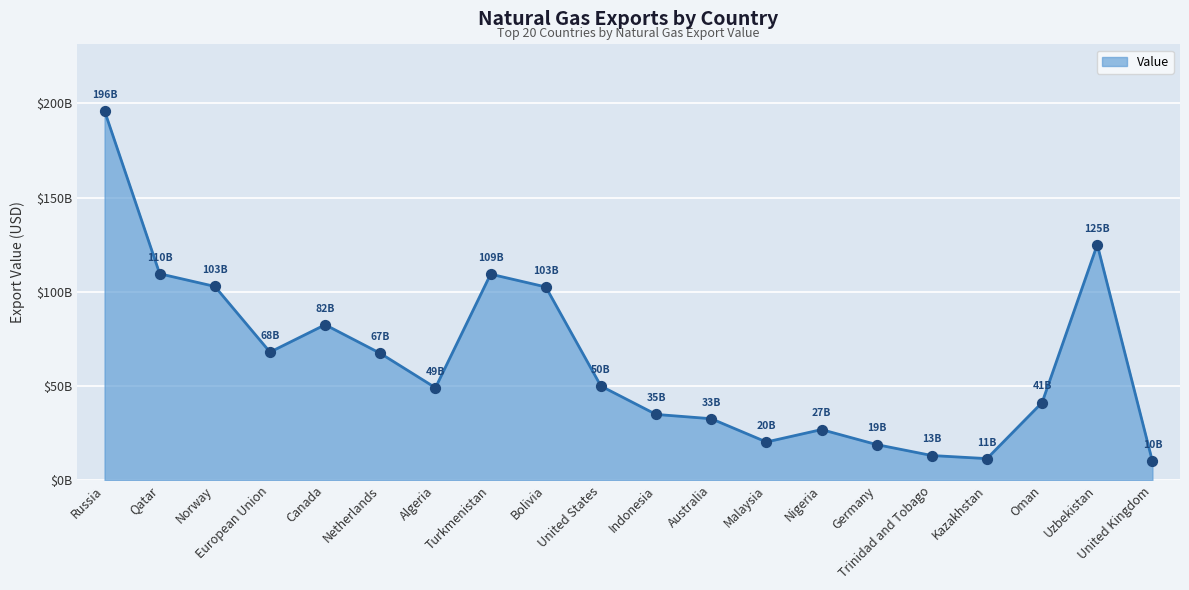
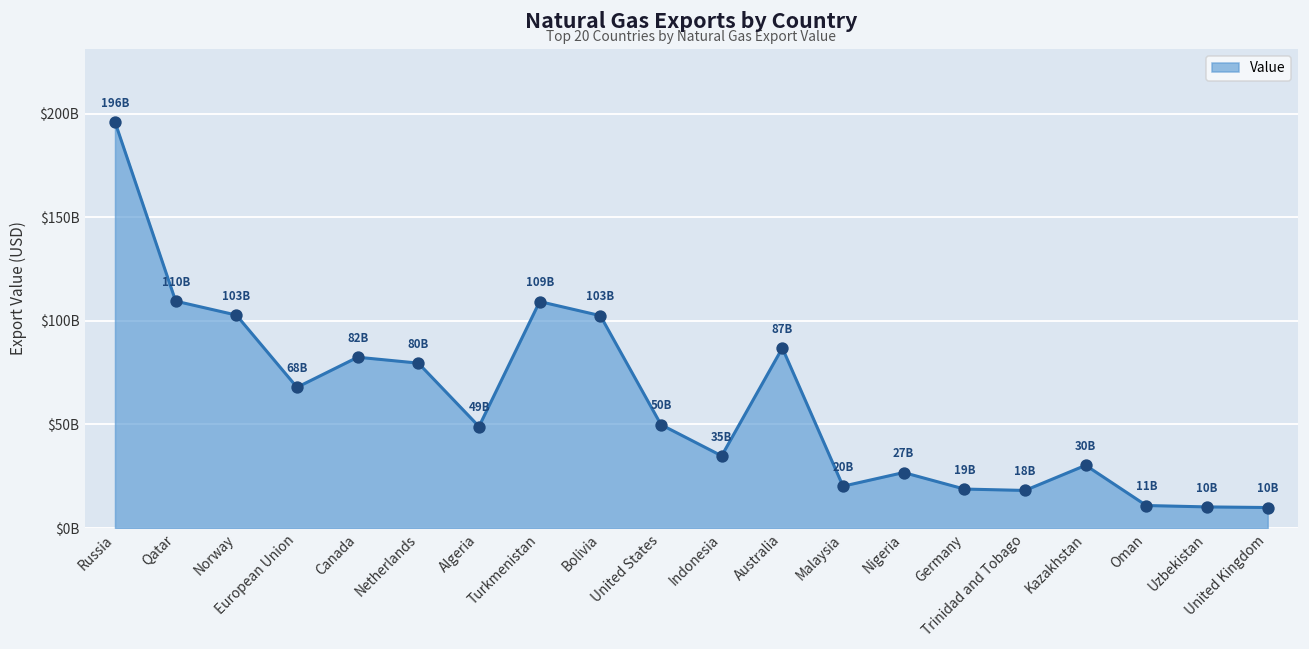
Netherlands: 67B -> 80B
Australia: 33B -> 87B
Trinidad and Tobago: 13B -> 18B
Kazakhstan: 11B -> 30B
Oman: 41B -> 11B
Uzbekistan: 125B -> 10B
